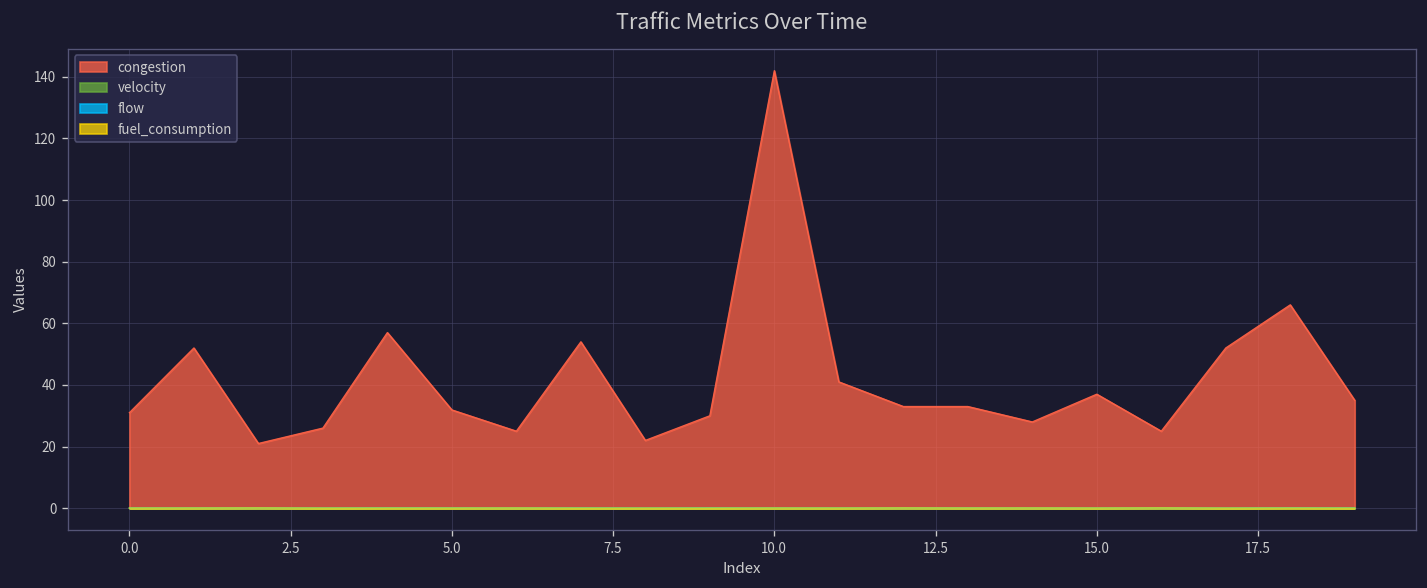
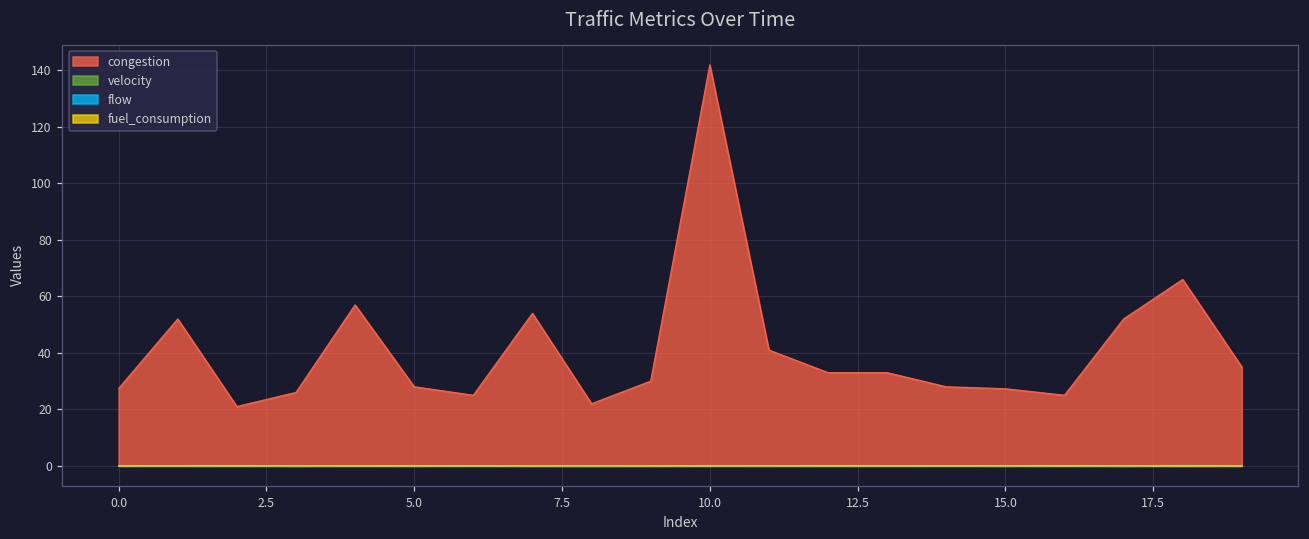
congestion, 0.0: 31 -> 27
congestion, 5.0: 32 -> 28
congestion, 15.0: 37 -> 27
